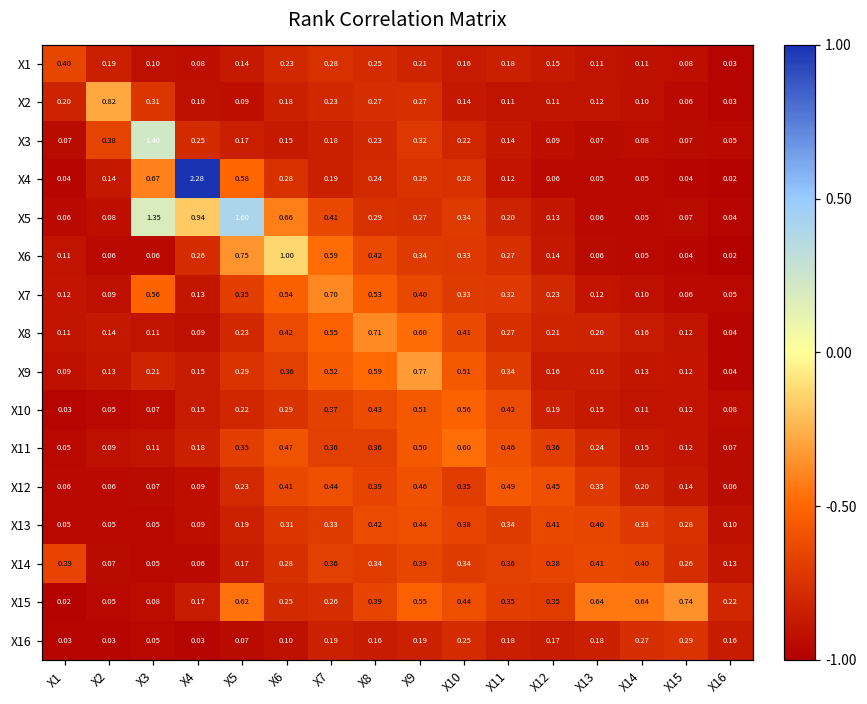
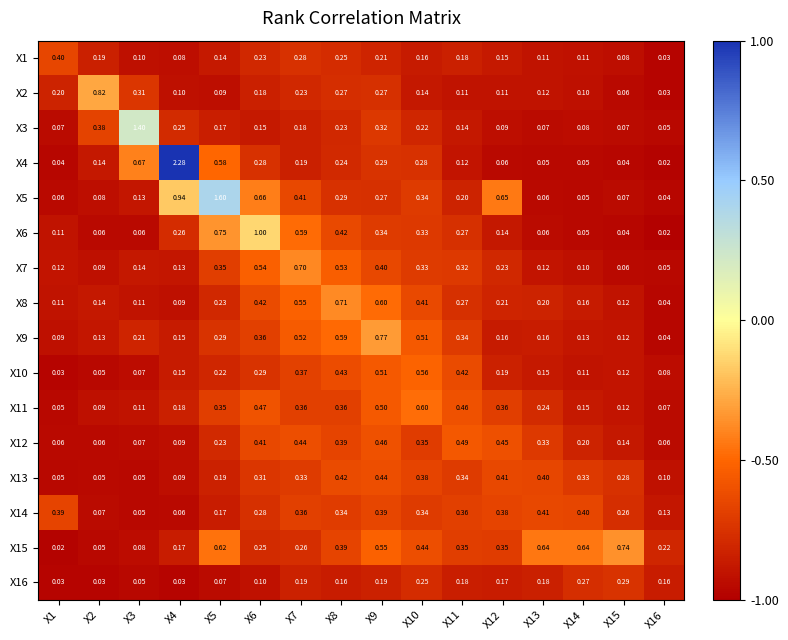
X5, X3: 1.35 -> 0.13
X5, X12: 0.13 -> 0.65
X7, X3: 0.56 -> 0.14
